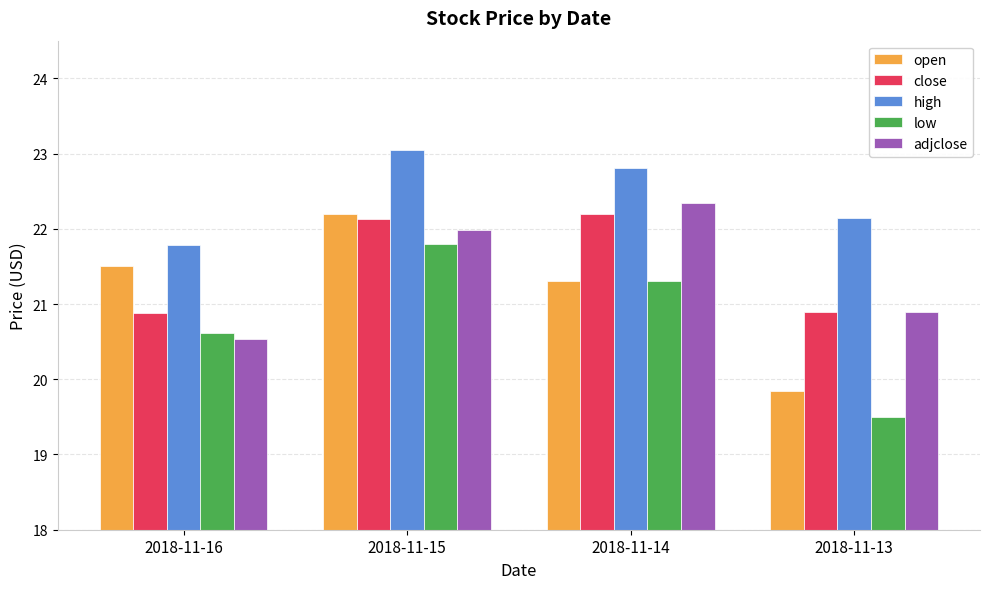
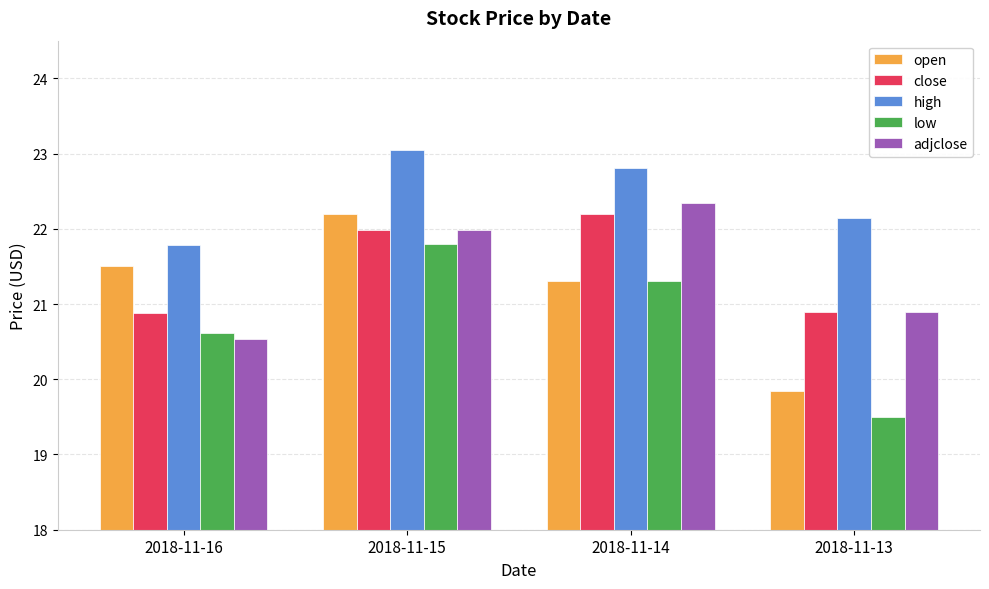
close, 2018-11-15: 22.1 -> 22.0
